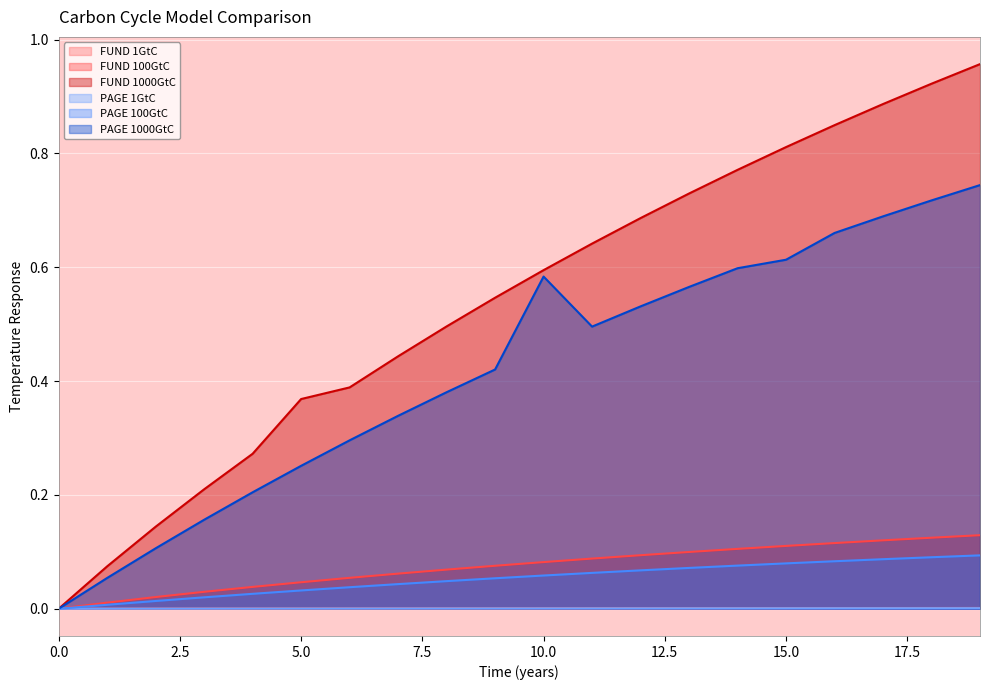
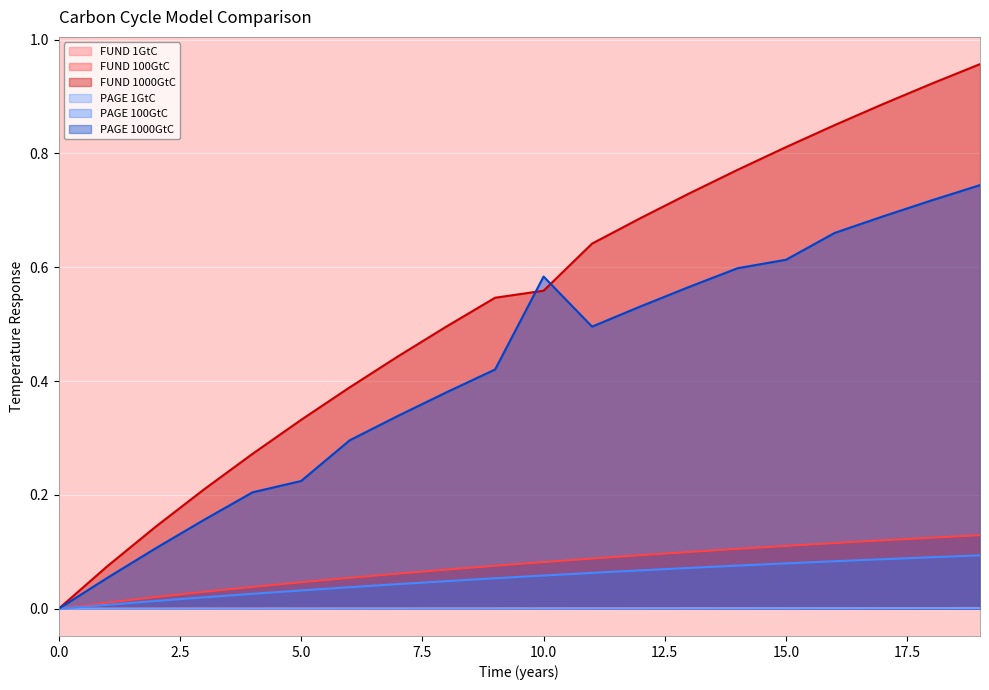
FUND 1000GtC, 5.0: 0.37 -> 0.33
PAGE 1000GtC, 5.0: 0.25 -> 0.22
FUND 1000GtC, 10.0: 0.60 -> 0.56
